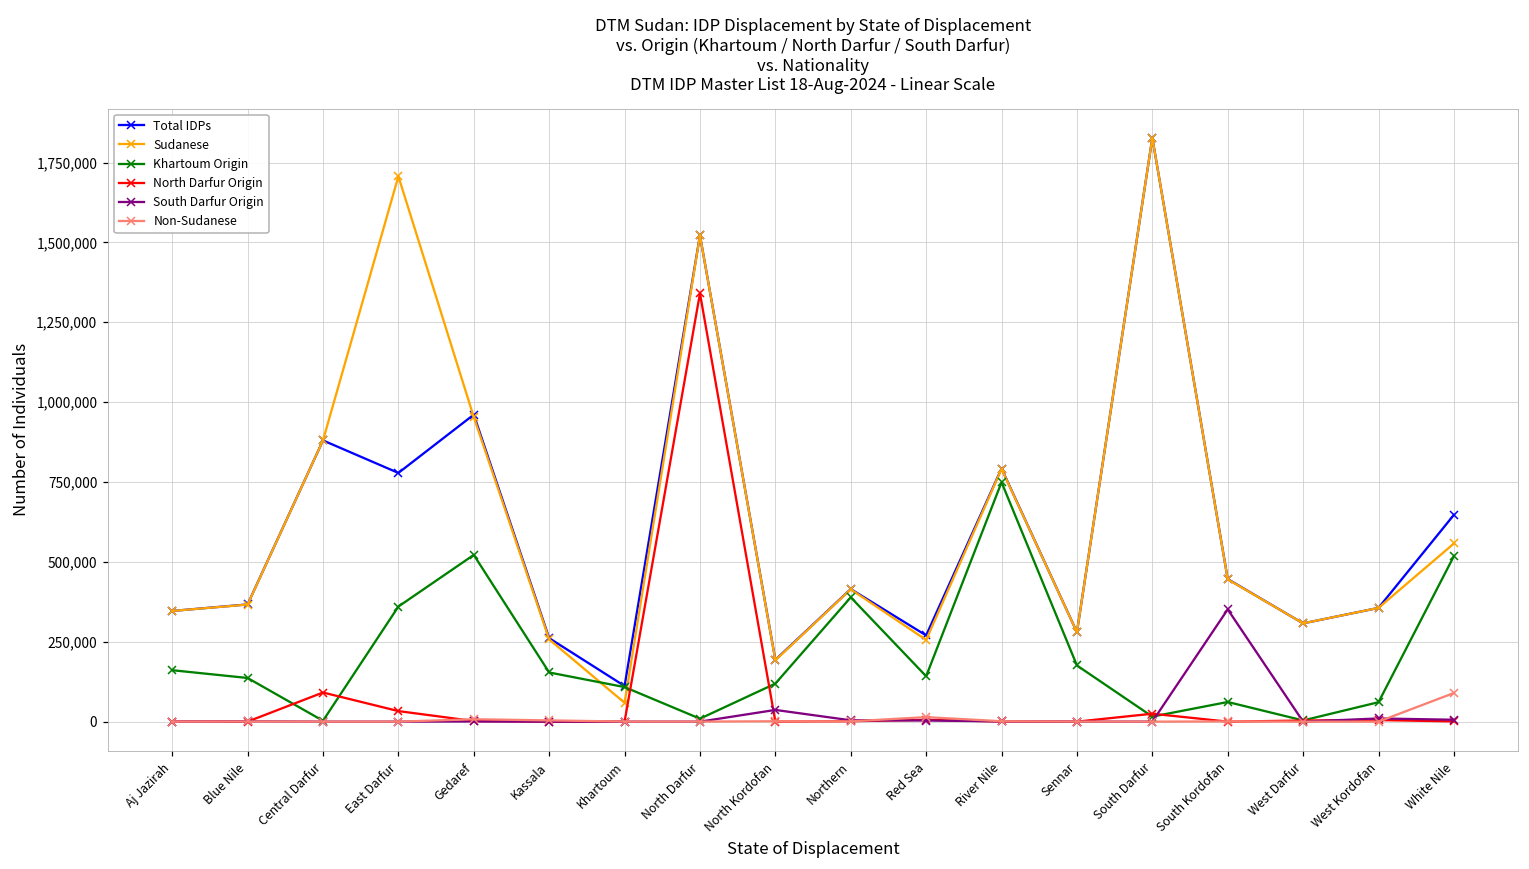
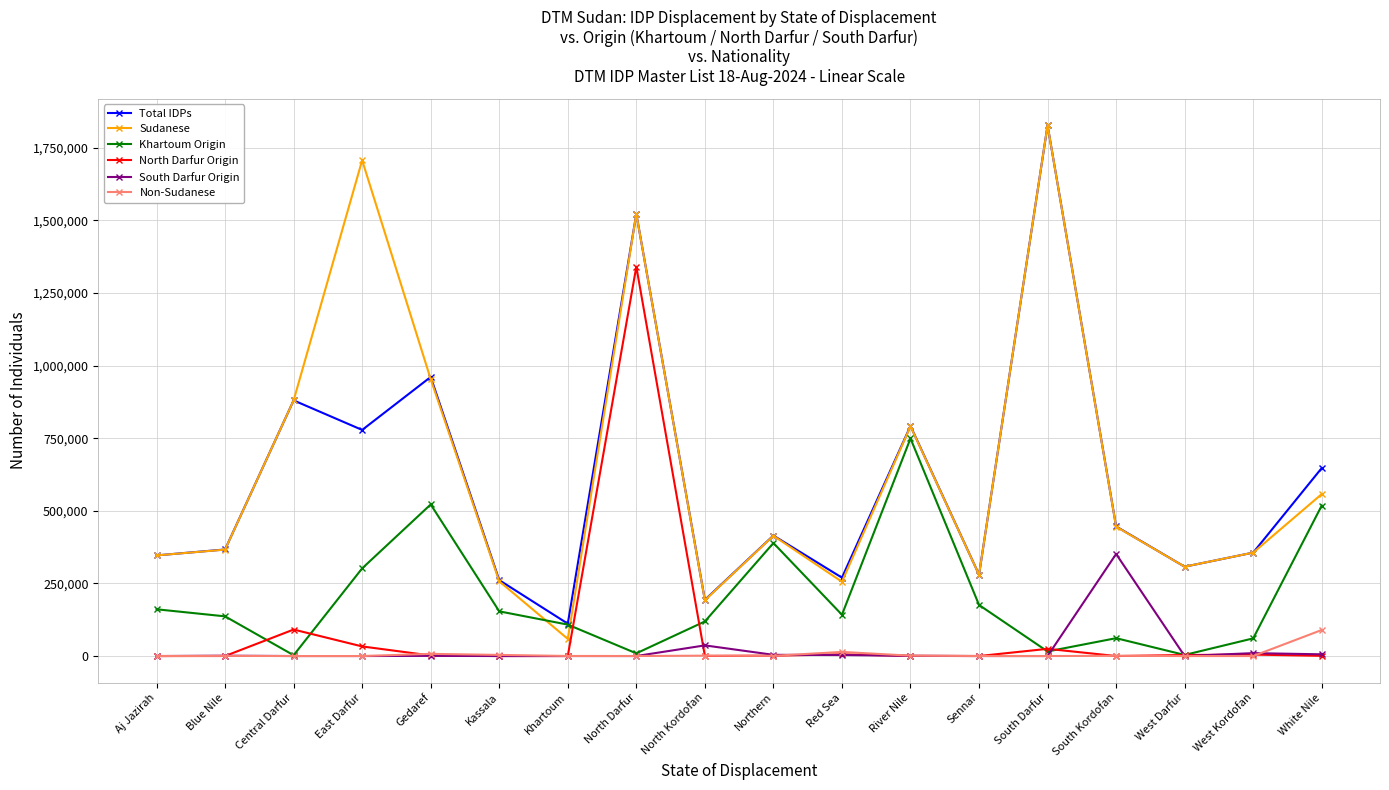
Khartoum Origin, East Darfur: 360,000 -> 300,000
